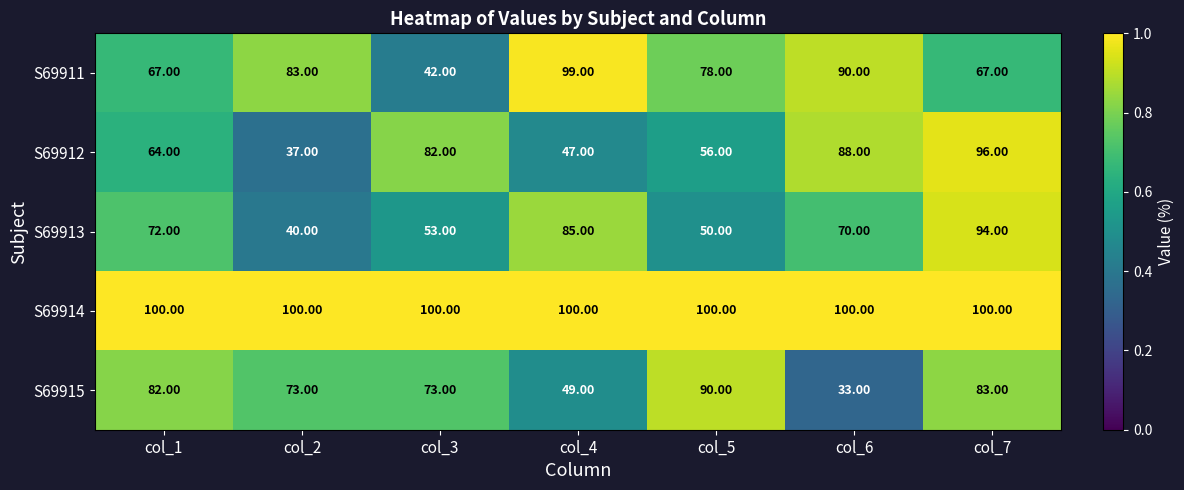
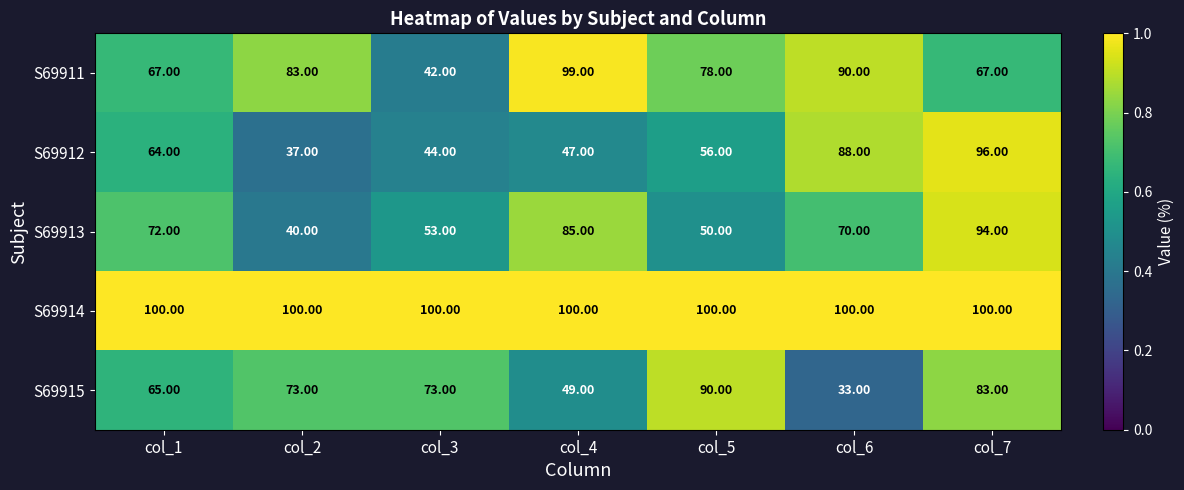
S69912, col_3: 82.00 -> 44.00
S69915, col_1: 82.00 -> 65.00
